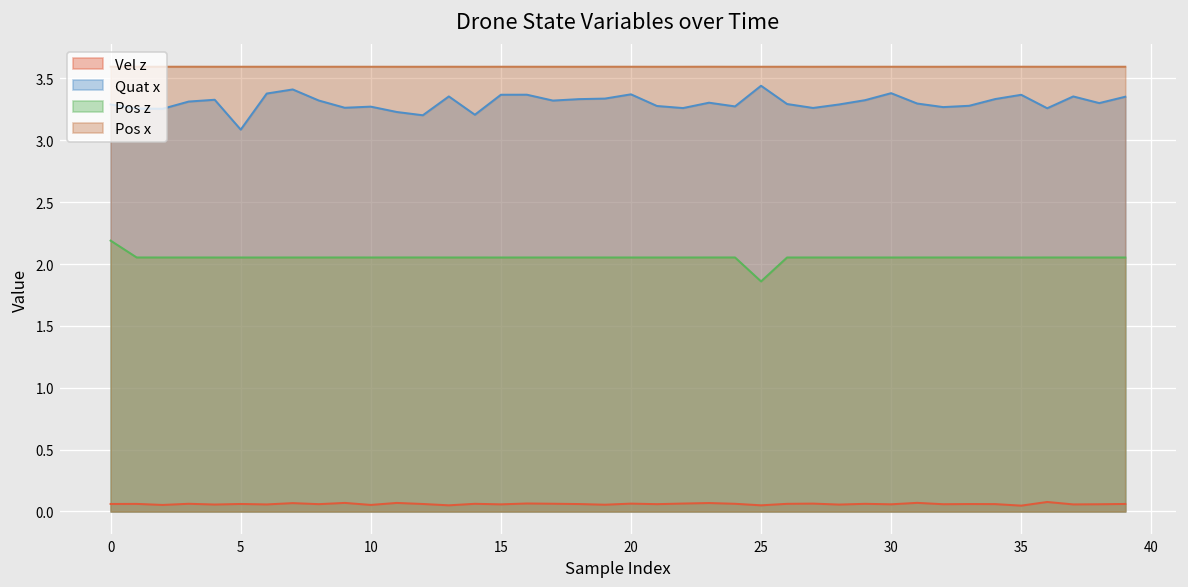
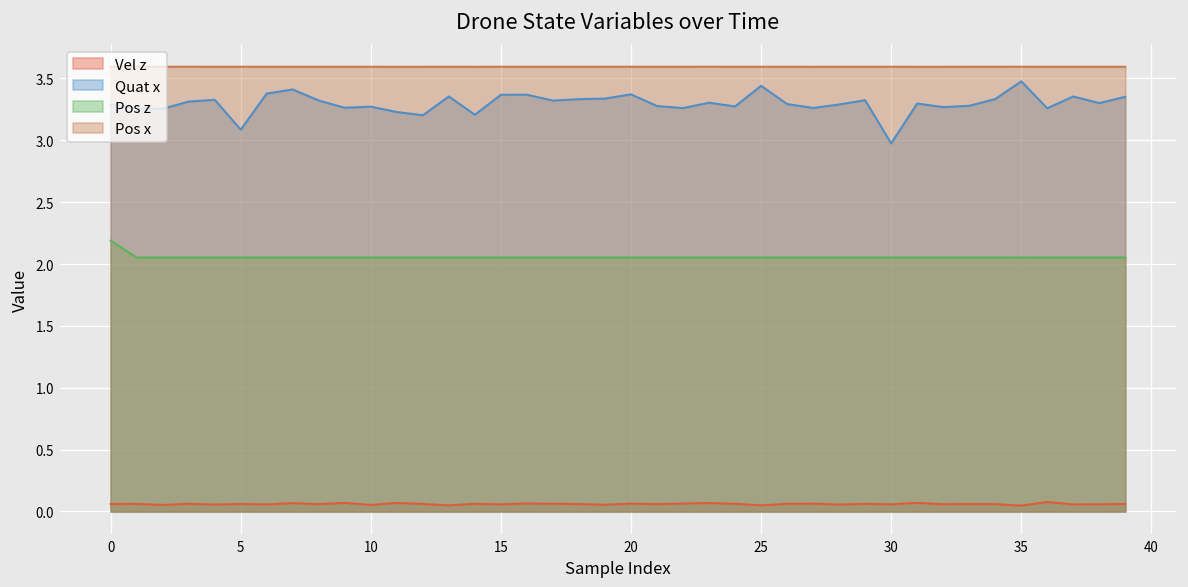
Pos z, 25: 1.86 -> 2.05
Quat x, 30: 3.38 -> 2.98
Quat x, 35: 3.37 -> 3.48
